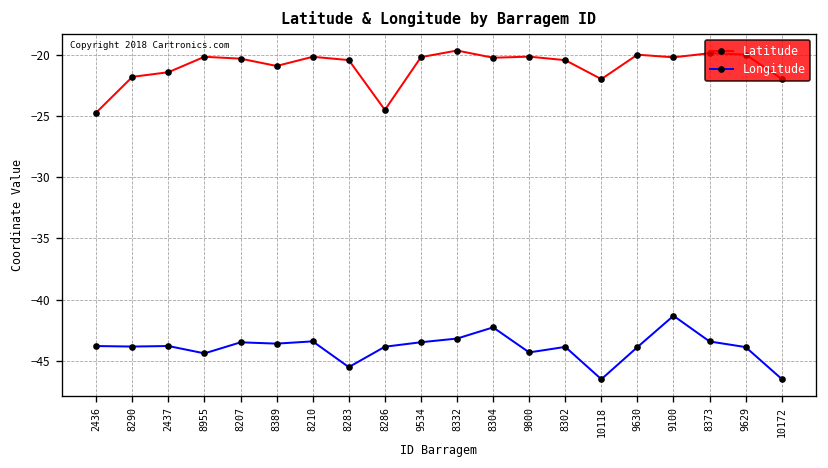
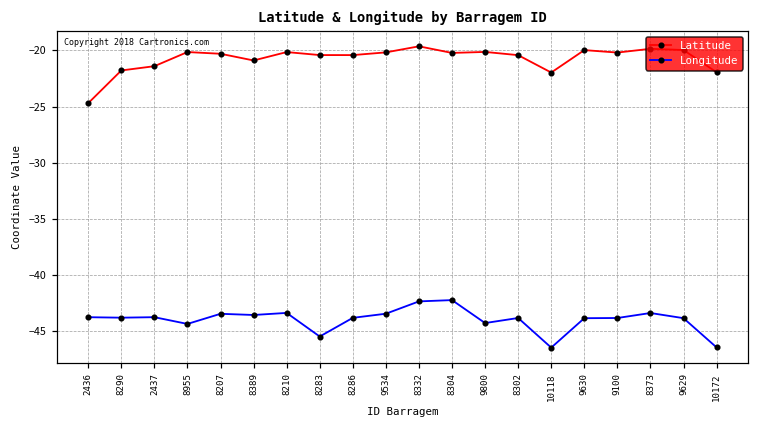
Latitude, 8286: -24.5 -> -20.4
Longitude, 8332: -43.2 -> -42.4
Longitude, 9100: -41.3 -> -43.9
